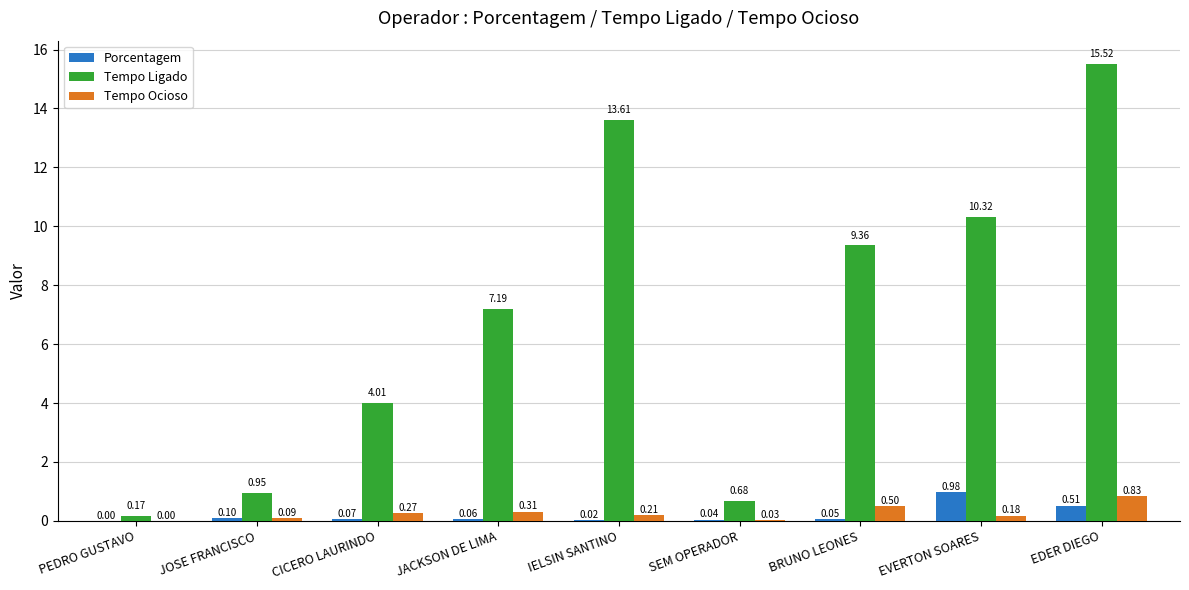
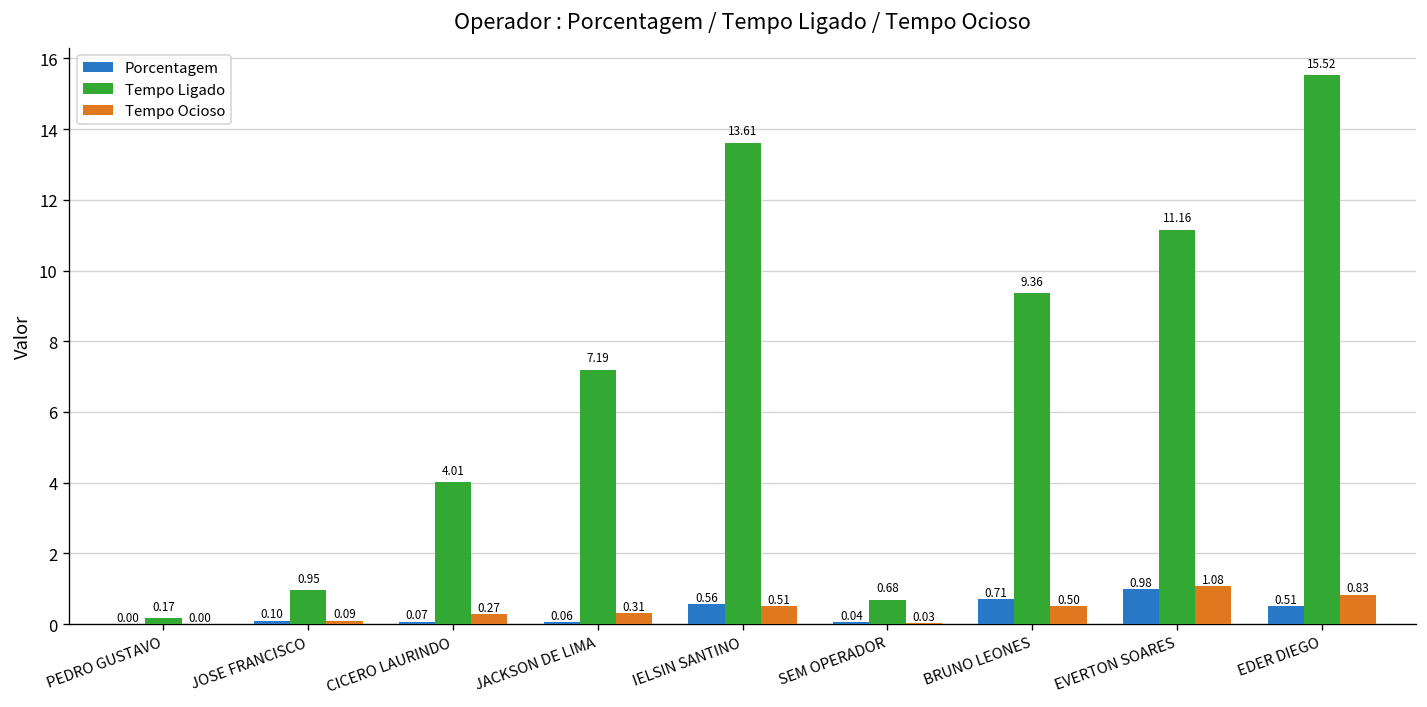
Porcentagem, IELSIN SANTINO: 0.02 -> 0.56
Tempo Ocioso, IELSIN SANTINO: 0.21 -> 0.51
Porcentagem, BRUNO LEONES: 0.05 -> 0.71
Tempo Ligado, EVERTON SOARES: 10.32 -> 11.16
Tempo Ocioso, EVERTON SOARES: 0.18 -> 1.08
